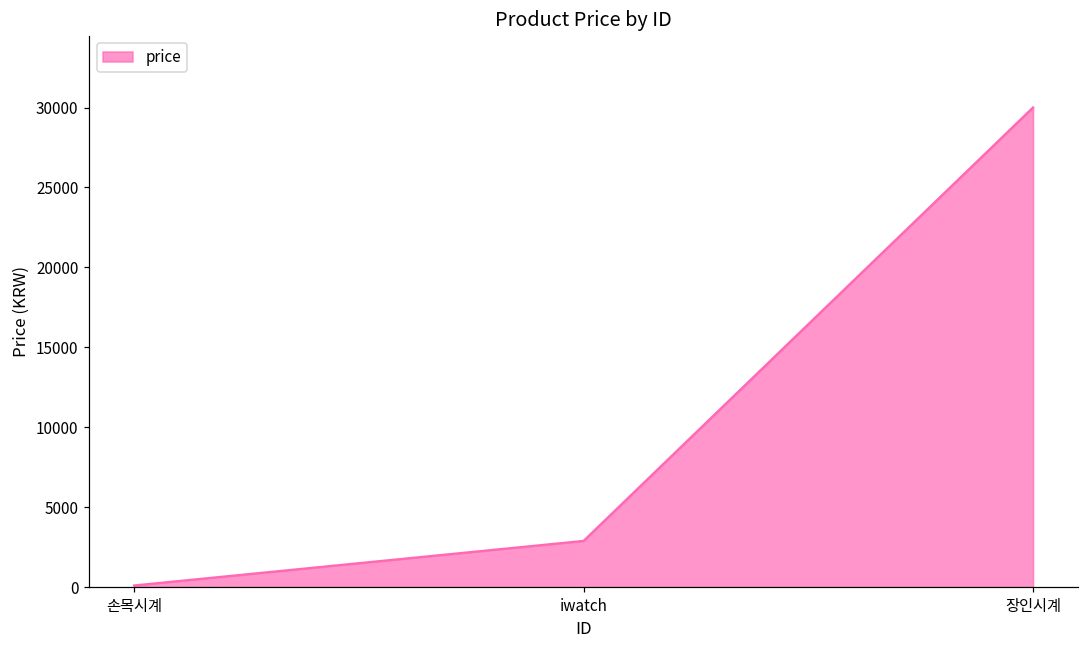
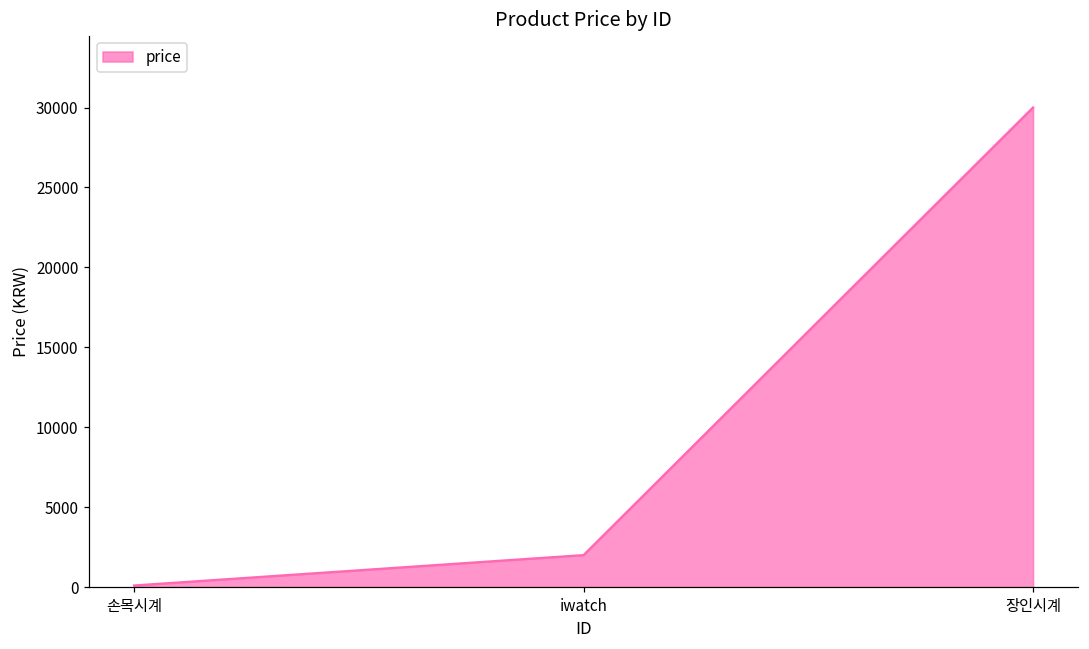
iwatch: 2900 -> 2000
